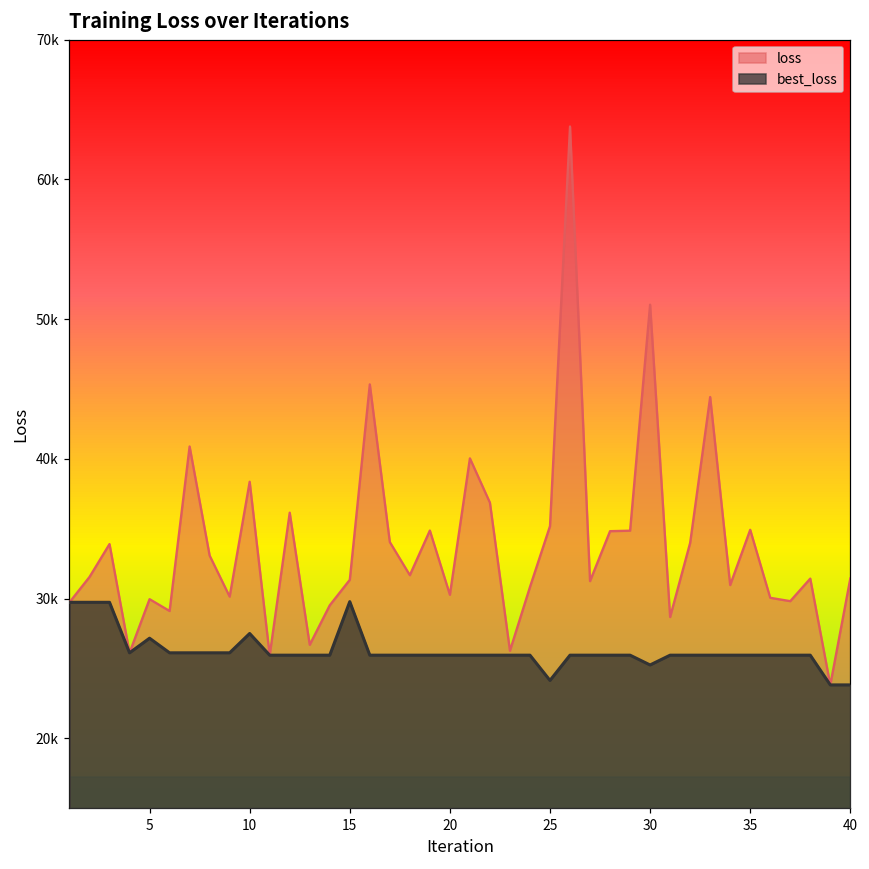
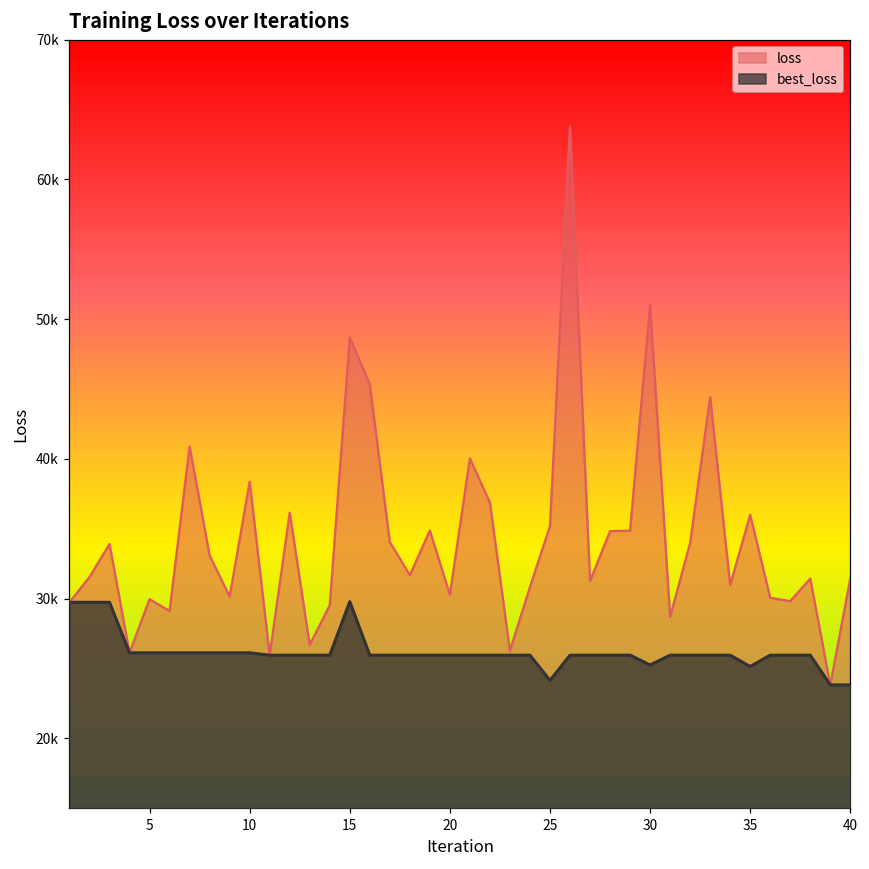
best_loss, 5: 27200 -> 26100
best_loss, 10: 27500 -> 26100
loss, 15: 31300 -> 48700
loss, 35: 34900 -> 36000
best_loss, 35: 26000 -> 25100
